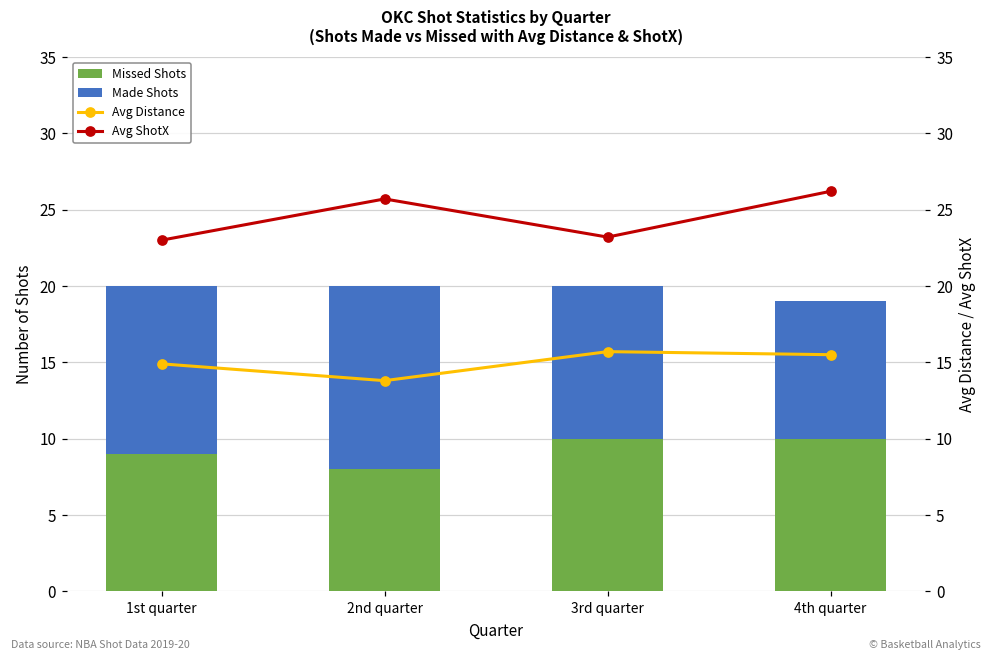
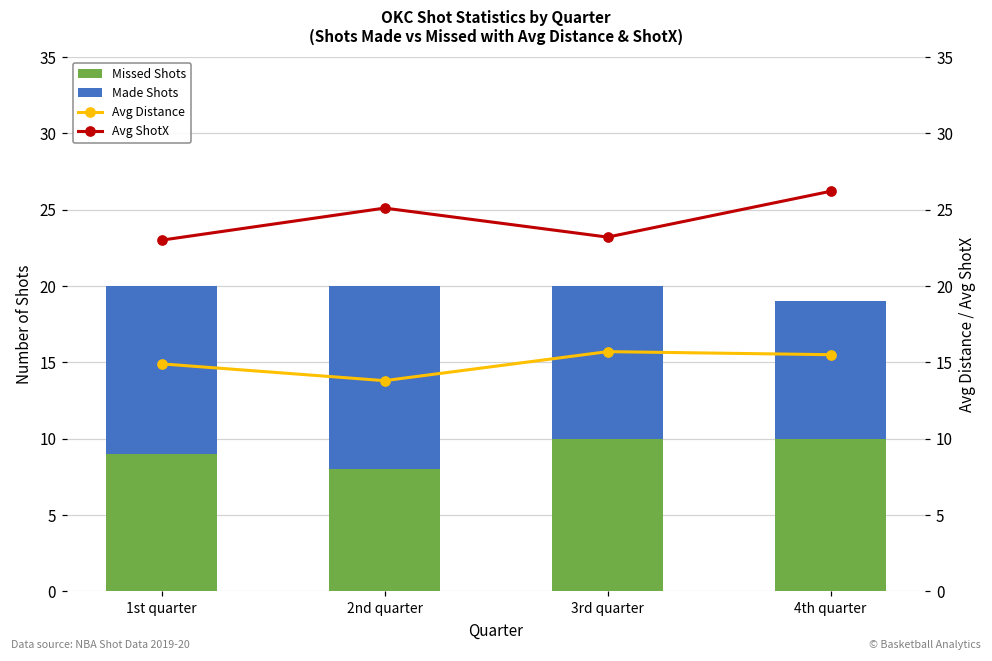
Avg ShotX, 2nd quarter: 25.7 -> 25.1
